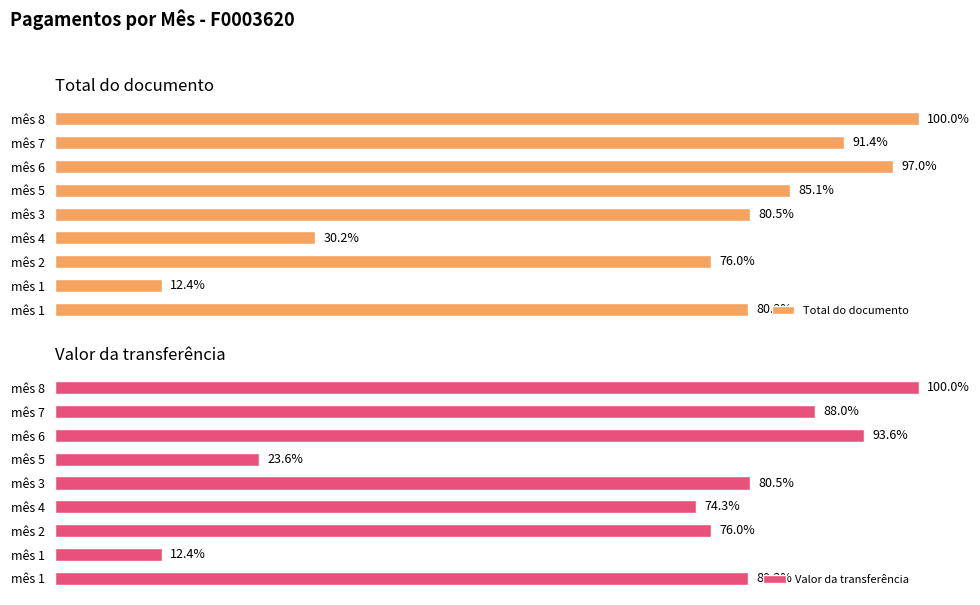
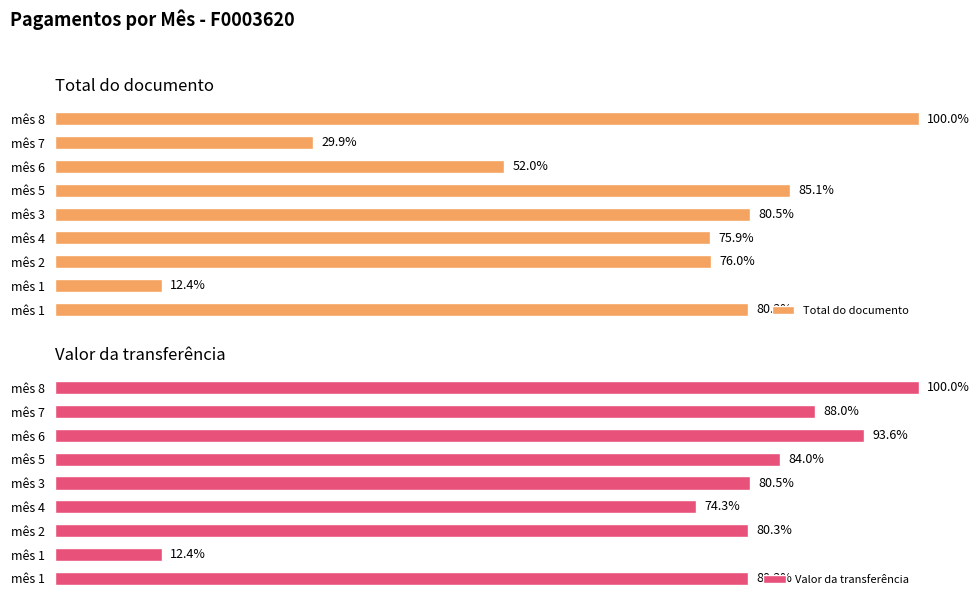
Total do documento, mês 7: 91.4% -> 29.9%
Total do documento, mês 6: 97.0% -> 52.0%
Total do documento, mês 4: 30.2% -> 75.9%
Valor da transferência, mês 5: 23.6% -> 84.0%
Valor da transferência, mês 2: 76.0% -> 80.3%
